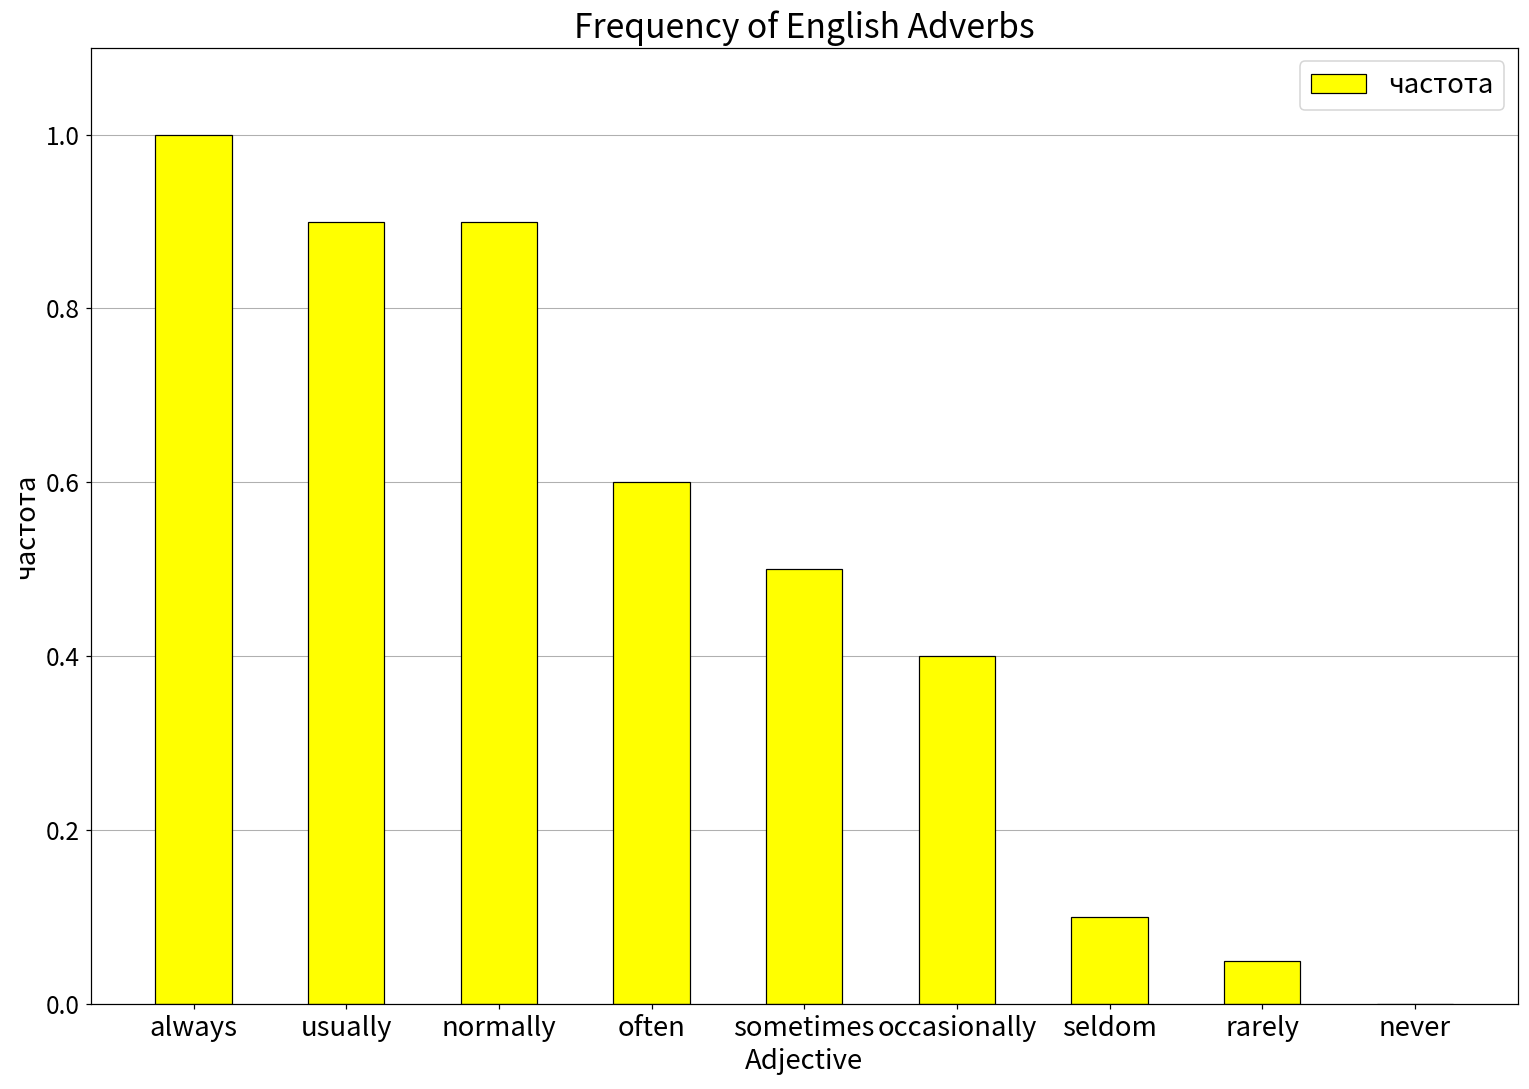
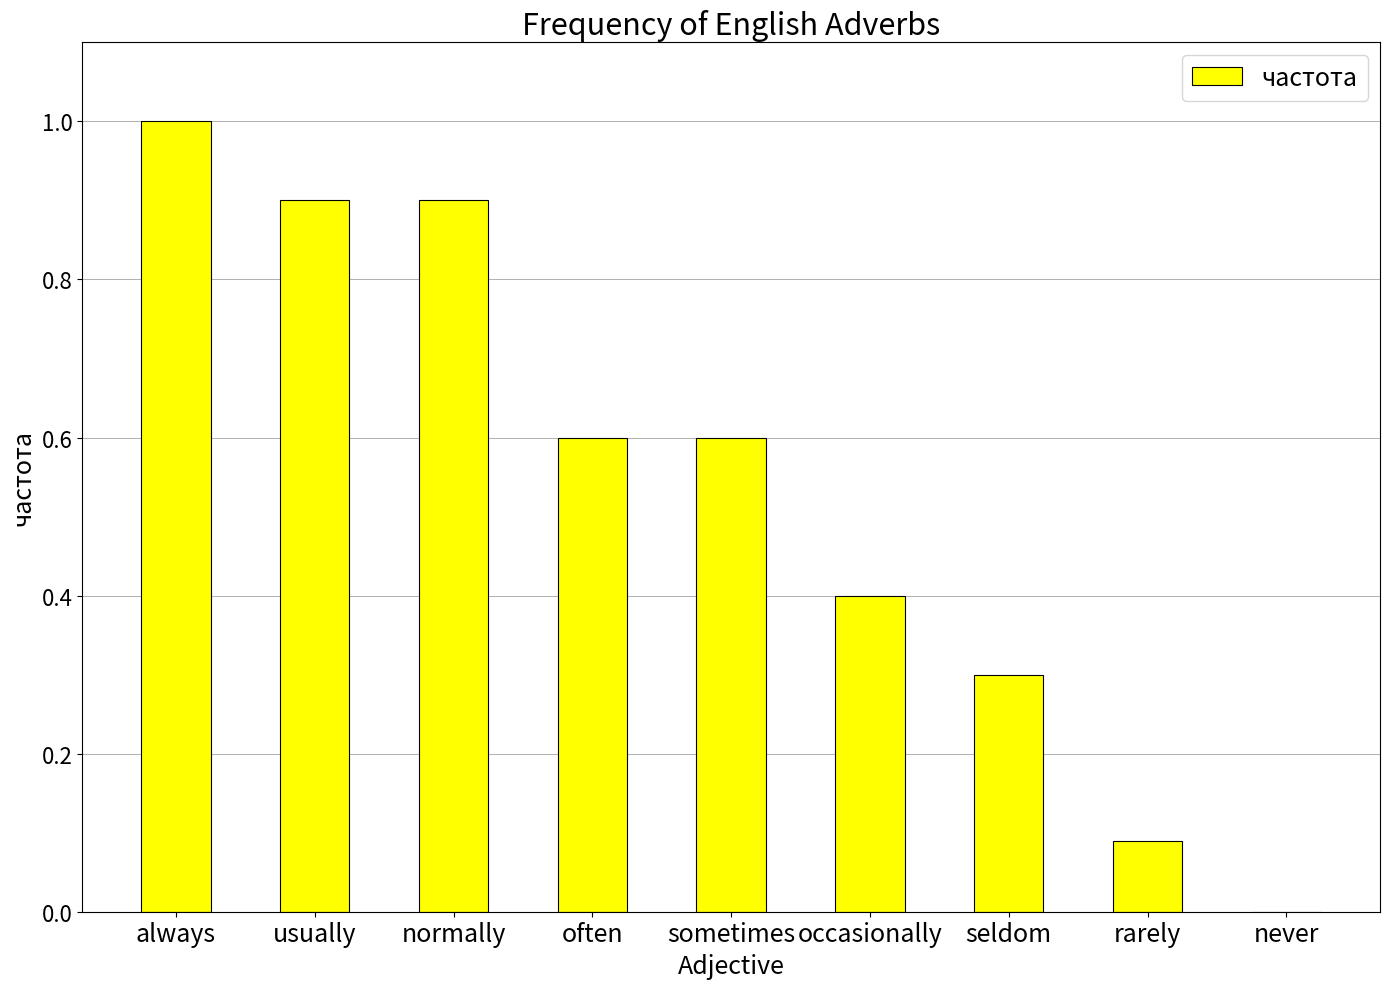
sometimes: 0.5 -> 0.6
seldom: 0.1 -> 0.3
rarely: 0.05 -> 0.09
